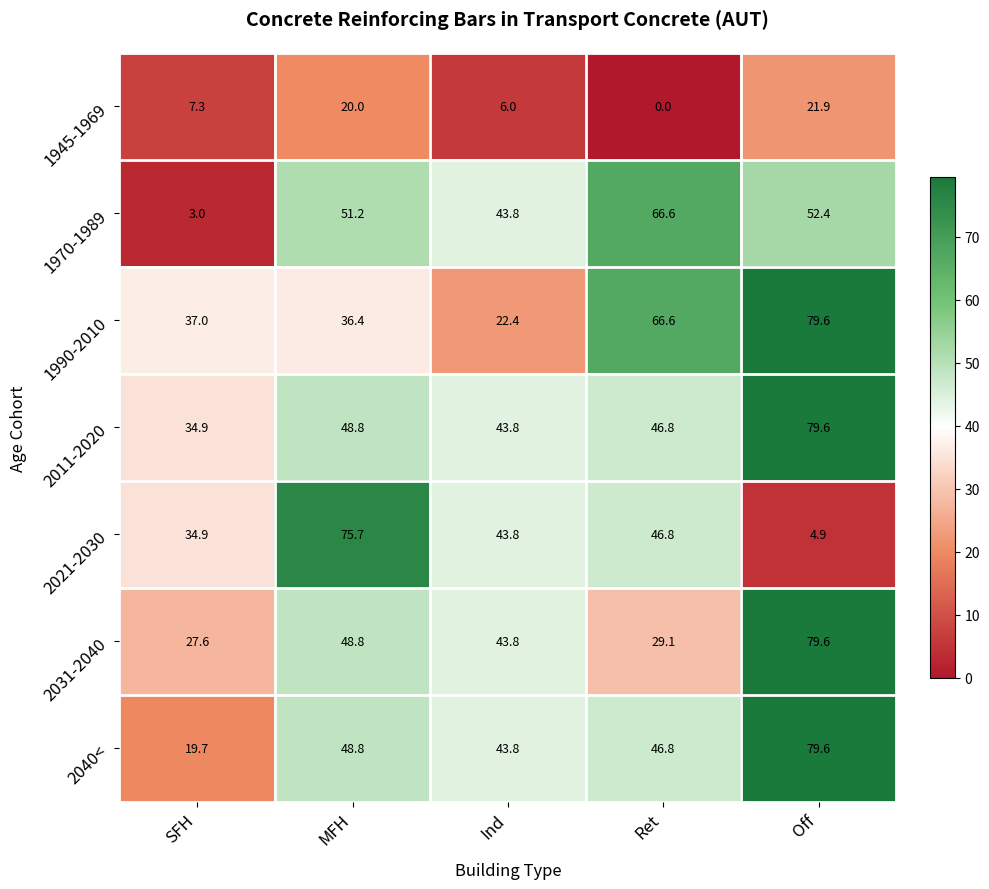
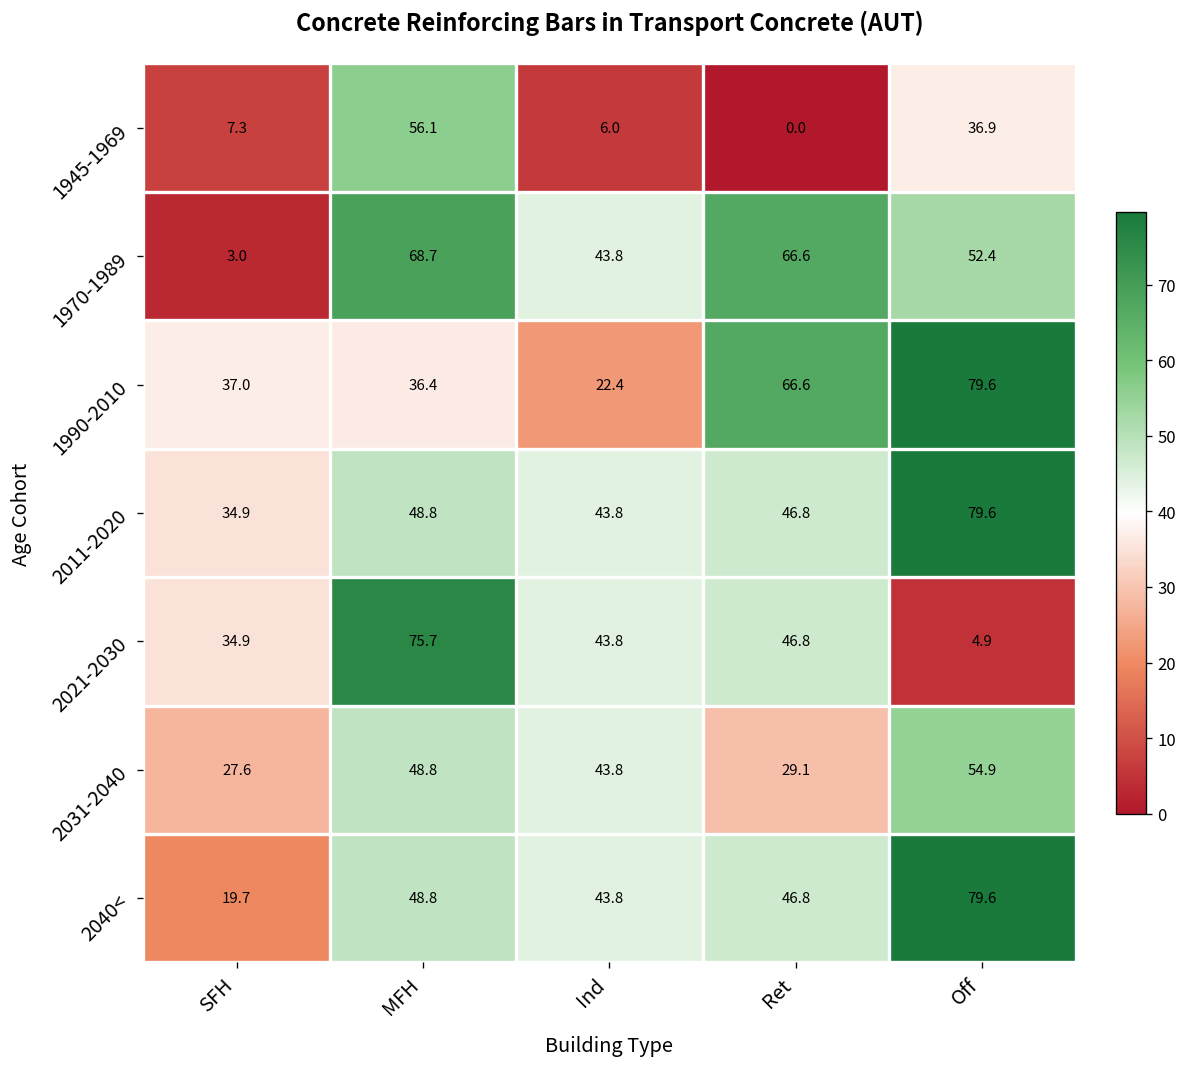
1945-1969, MFH: 20.0 -> 56.1
1945-1969, Off: 21.9 -> 36.9
1970-1989, MFH: 51.2 -> 68.7
2031-2040, Off: 79.6 -> 54.9
